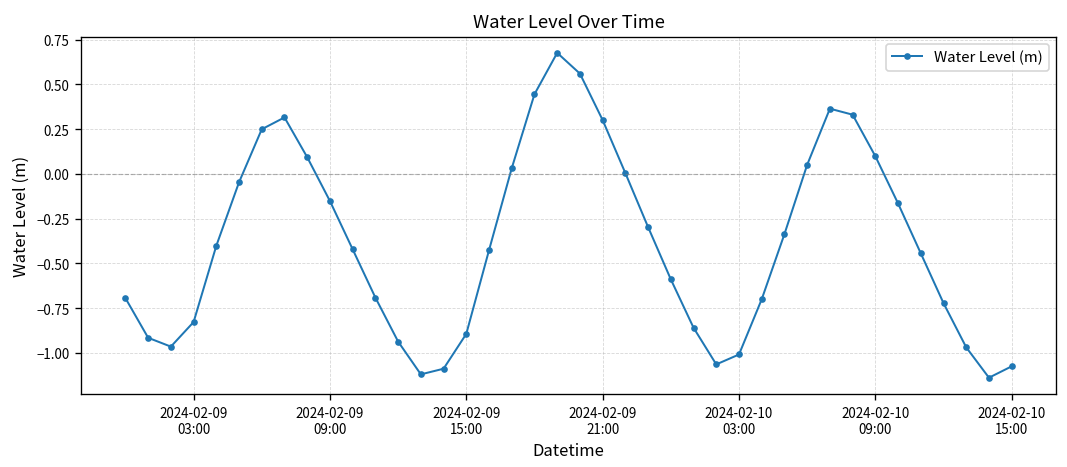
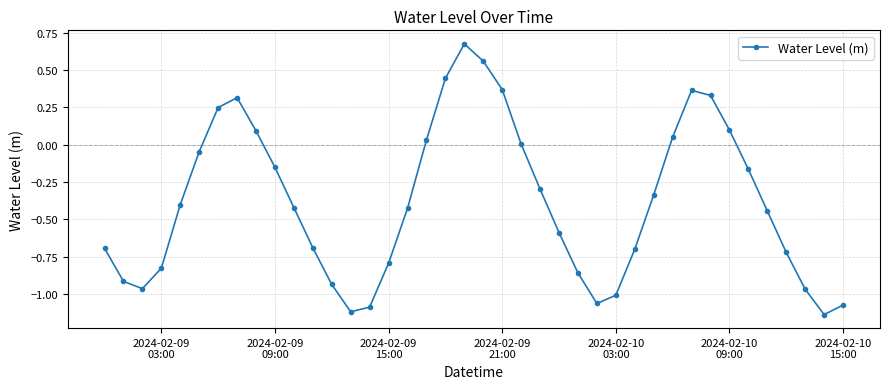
2024-02-09 15:00: -0.89 -> -0.79
2024-02-09 21:00: 0.30 -> 0.37
